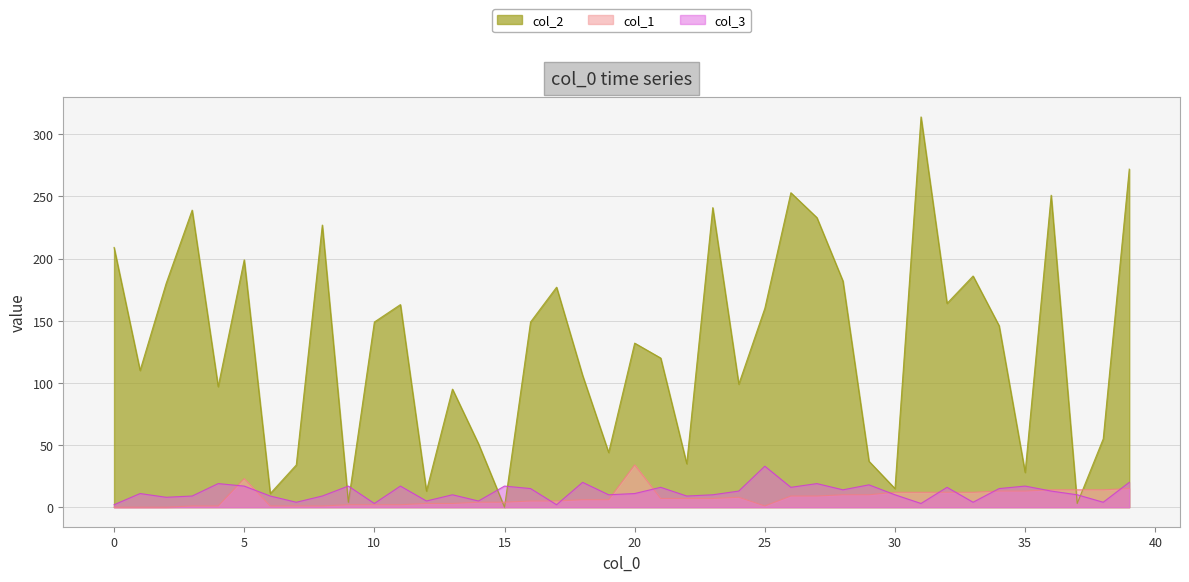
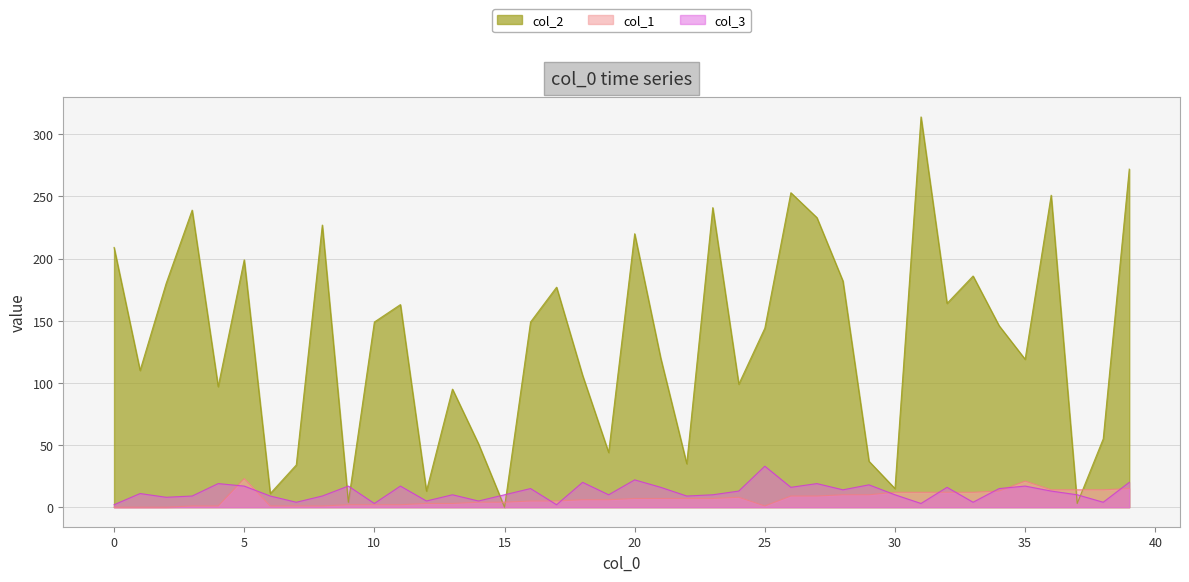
col_3, 15: 17 -> 10
col_2, 20: 132 -> 220
col_1, 20: 34 -> 7
col_3, 20: 11 -> 22
col_2, 25: 160 -> 144
col_2, 35: 28 -> 119
col_1, 35: 13 -> 21
